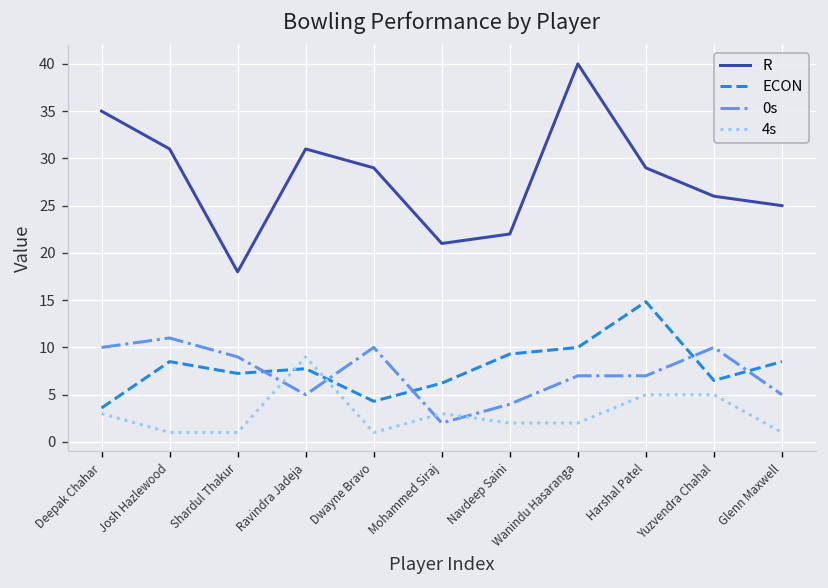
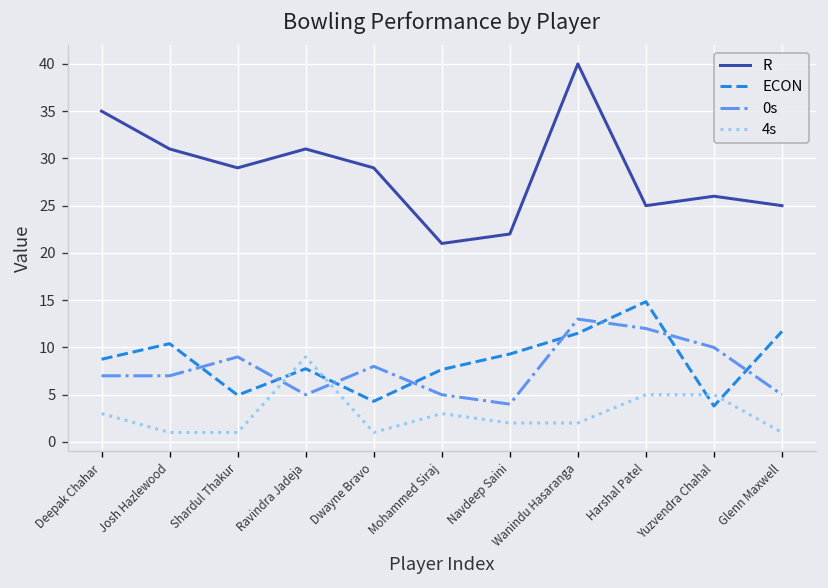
ECON, Deepak Chahar: 4 -> 9
0s, Deepak Chahar: 10 -> 7
ECON, Josh Hazlewood: 9 -> 10
0s, Josh Hazlewood: 11 -> 7
R, Shardul Thakur: 18 -> 29
ECON, Shardul Thakur: 7 -> 5
0s, Dwayne Bravo: 10 -> 8
ECON, Mohammed Siraj: 6 -> 8
0s, Mohammed Siraj: 2 -> 5
ECON, Wanindu Hasaranga: 10 -> 12
0s, Wanindu Hasaranga: 7 -> 13
R, Harshal Patel: 29 -> 25
0s, Harshal Patel: 7 -> 12
ECON, Yuzvendra Chahal: 7 -> 4
ECON, Glenn Maxwell: 9 -> 12
